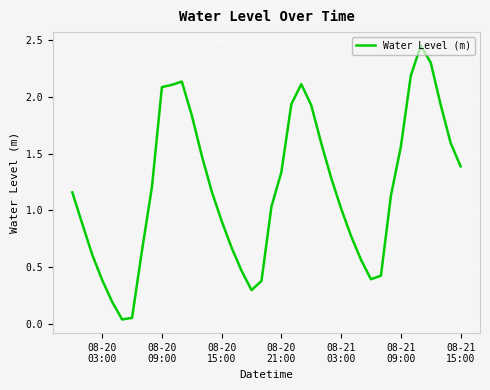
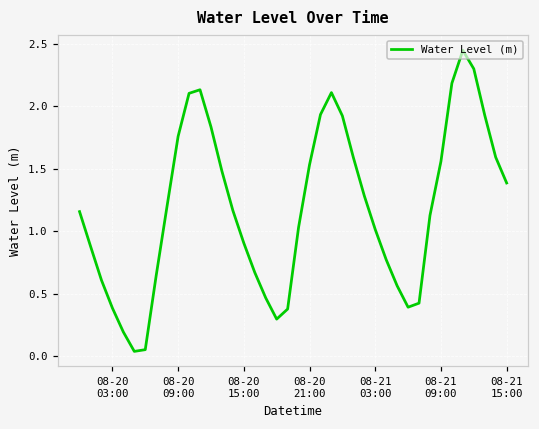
08-20 09:00: 2.08 -> 1.76
08-20 21:00: 1.34 -> 1.53
